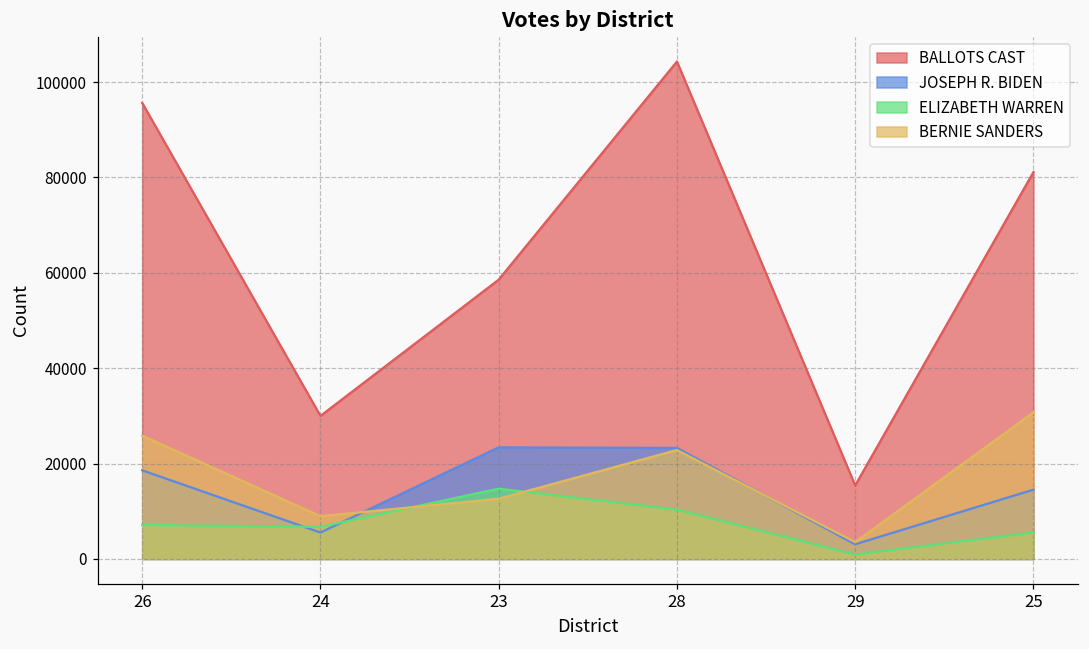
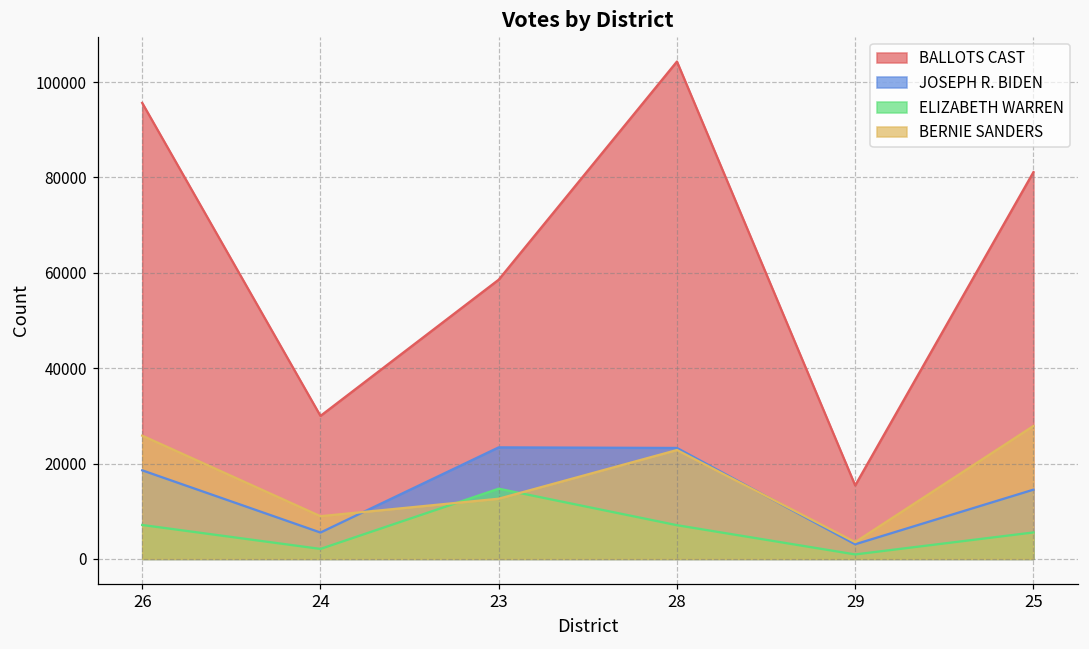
ELIZABETH WARREN, 24: 7000 -> 2000
ELIZABETH WARREN, 28: 10000 -> 7000
BERNIE SANDERS, 25: 31000 -> 28000
